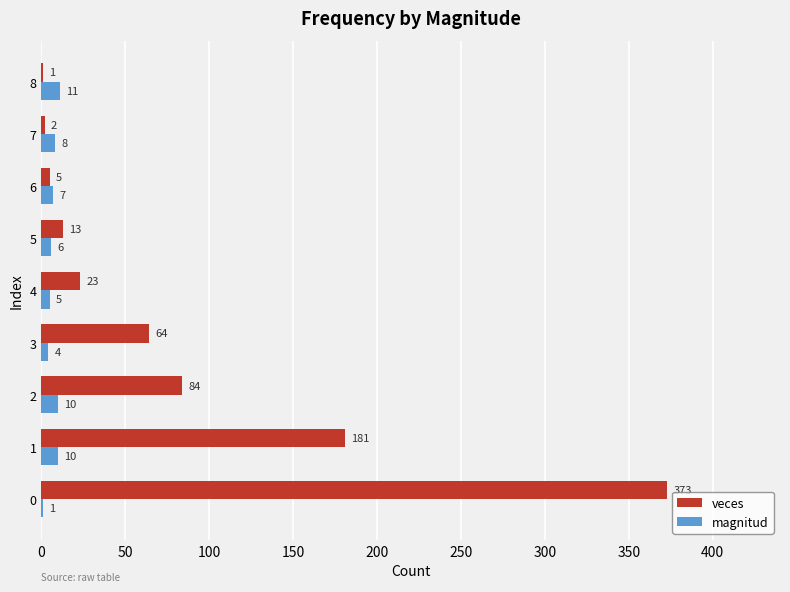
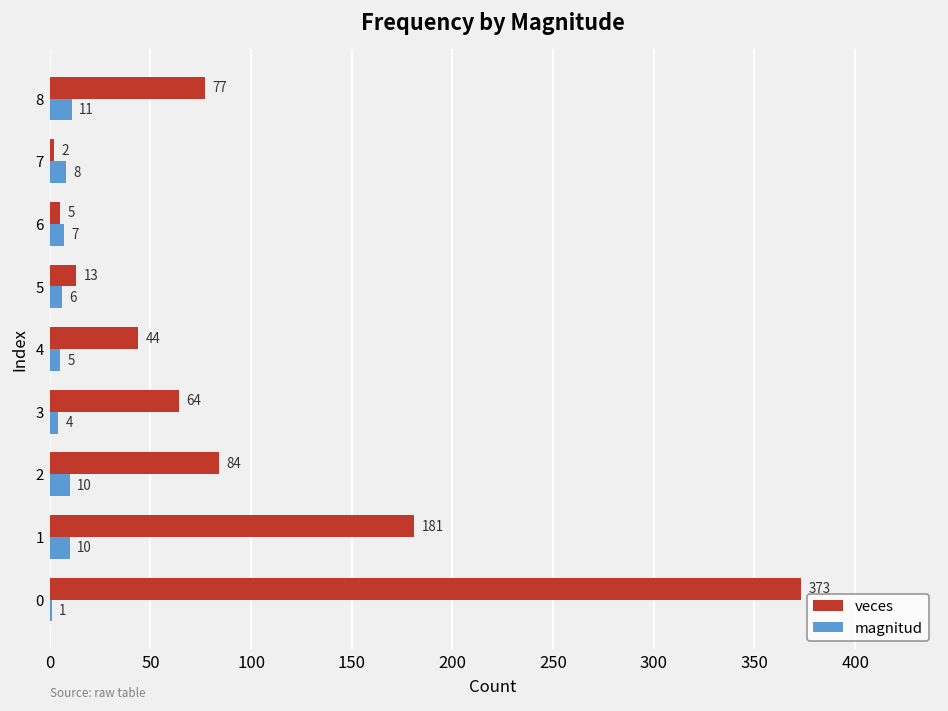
veces, 8: 1 -> 77
veces, 4: 23 -> 44
